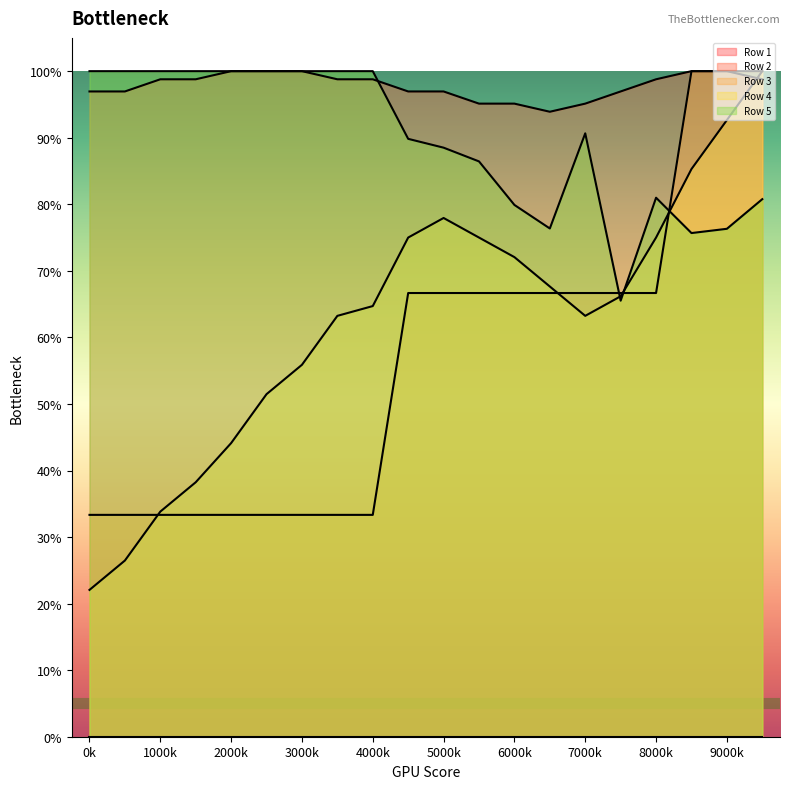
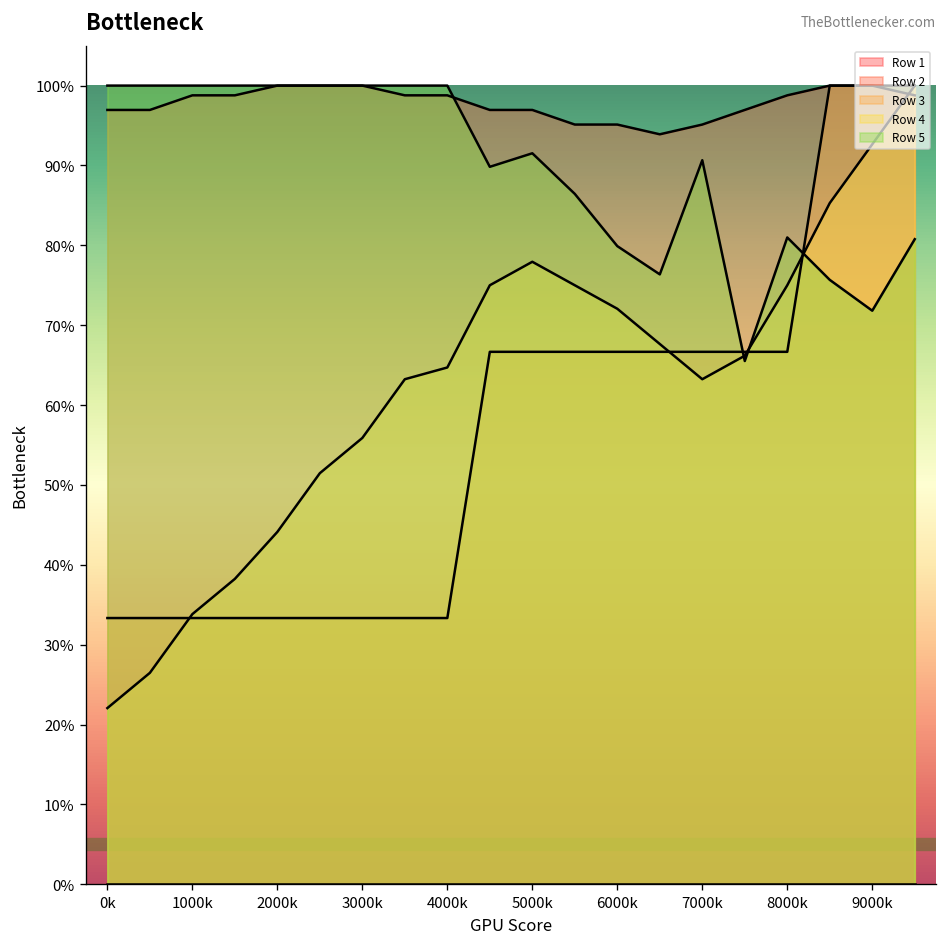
Row 5, 5000k: 89% -> 92%
Row 5, 9000k: 76% -> 72%
